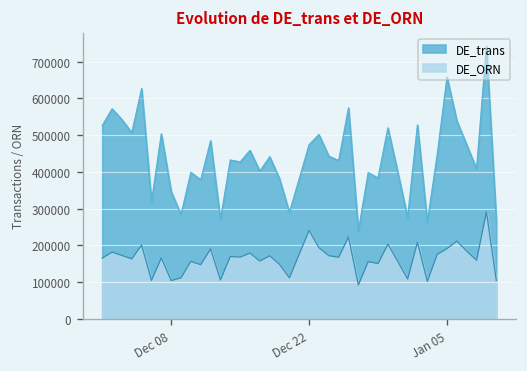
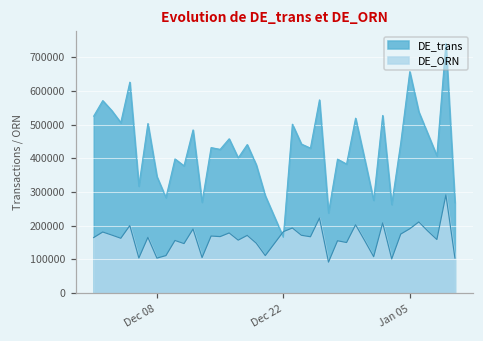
DE_trans, Dec 22: 470000 -> 170000
DE_ORN, Dec 22: 240000 -> 180000
